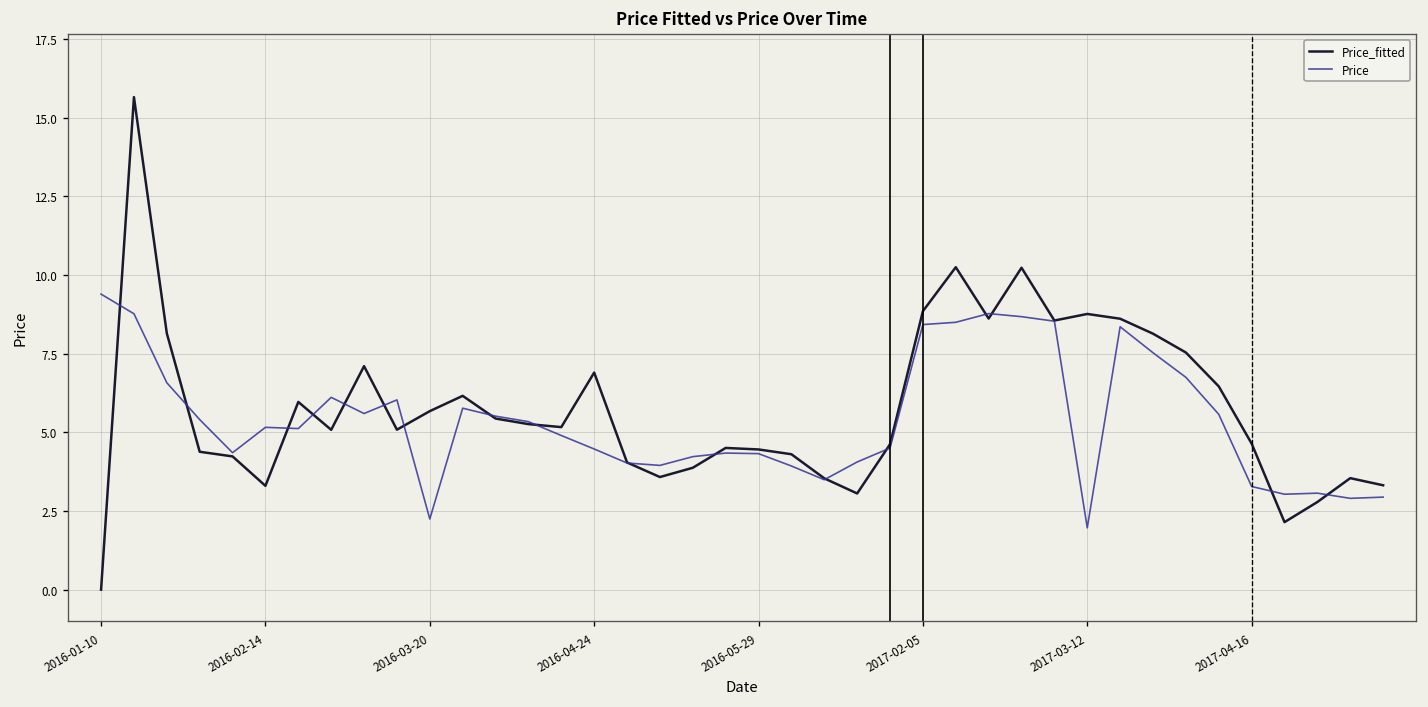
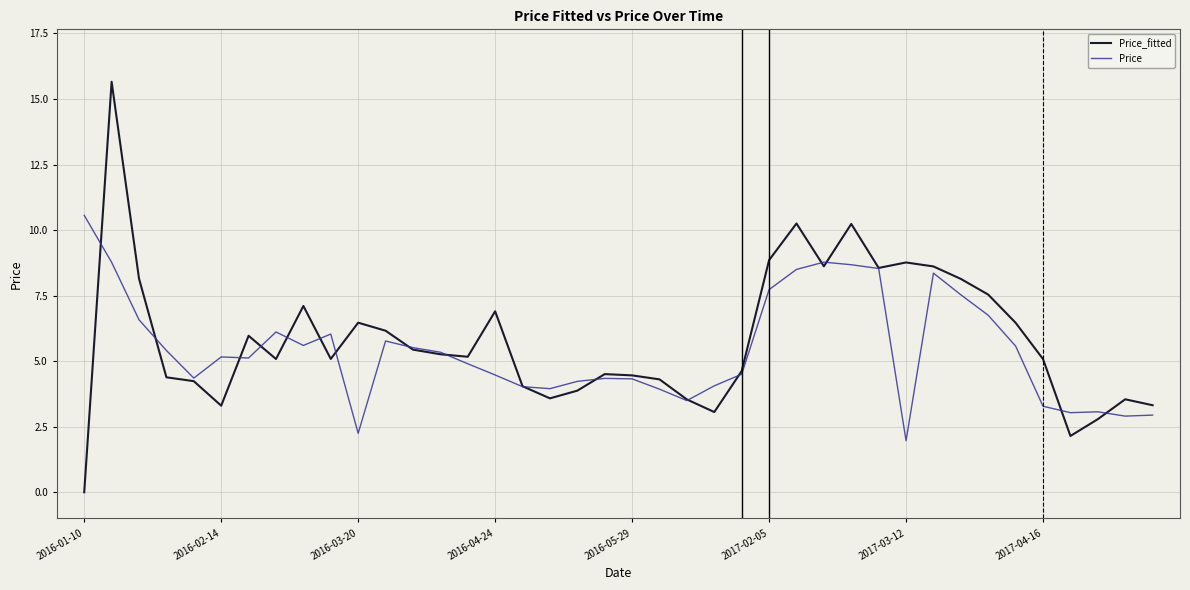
Price, 2016-01-10: 9.4 -> 10.6
Price_fitted, 2016-03-20: 5.7 -> 6.5
Price, 2017-02-05: 8.4 -> 7.7
Price_fitted, 2017-04-16: 4.6 -> 5.1
